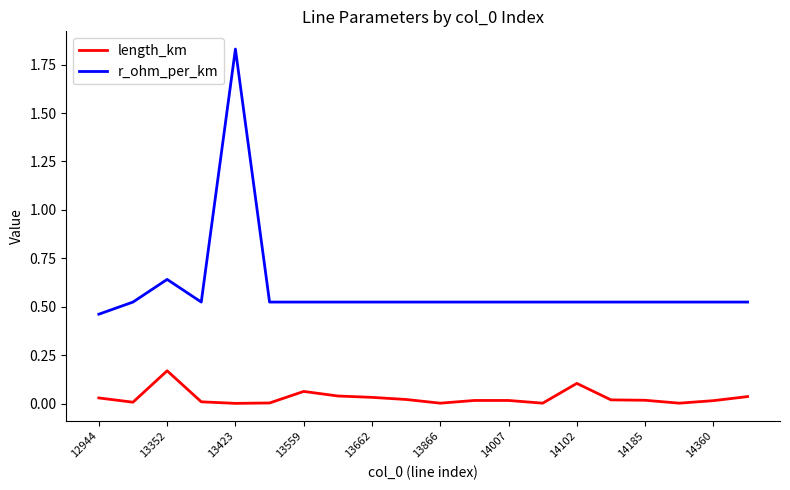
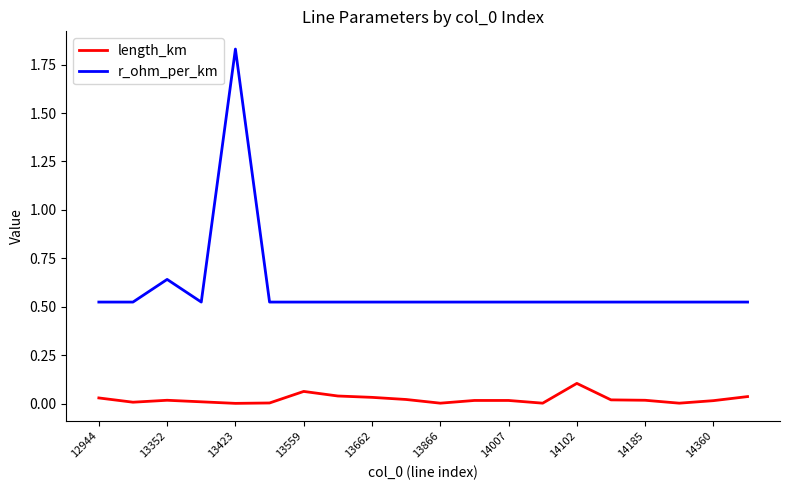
r_ohm_per_km, 12944: 0.46 -> 0.52
length_km, 13352: 0.17 -> 0.02
